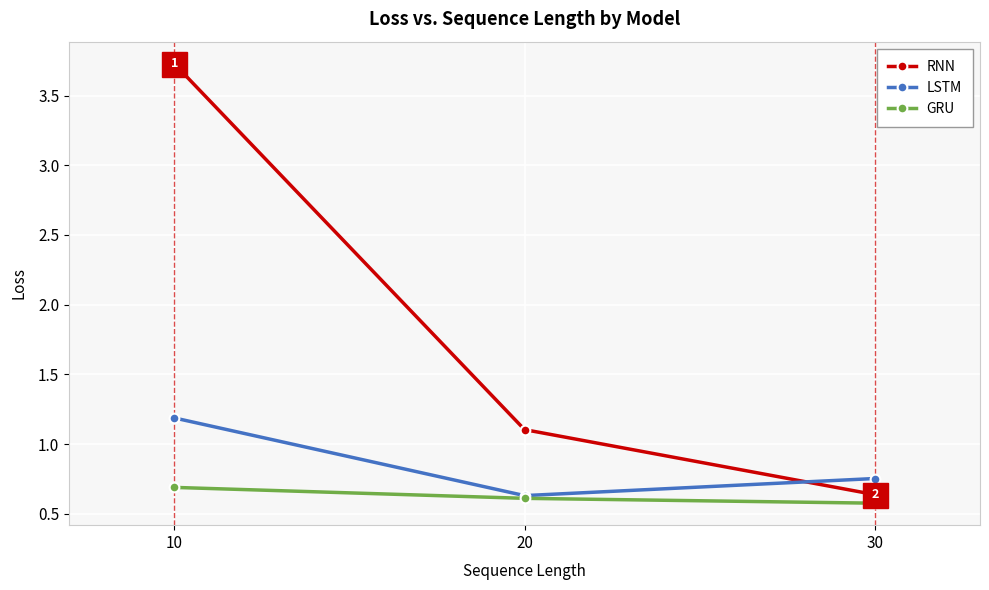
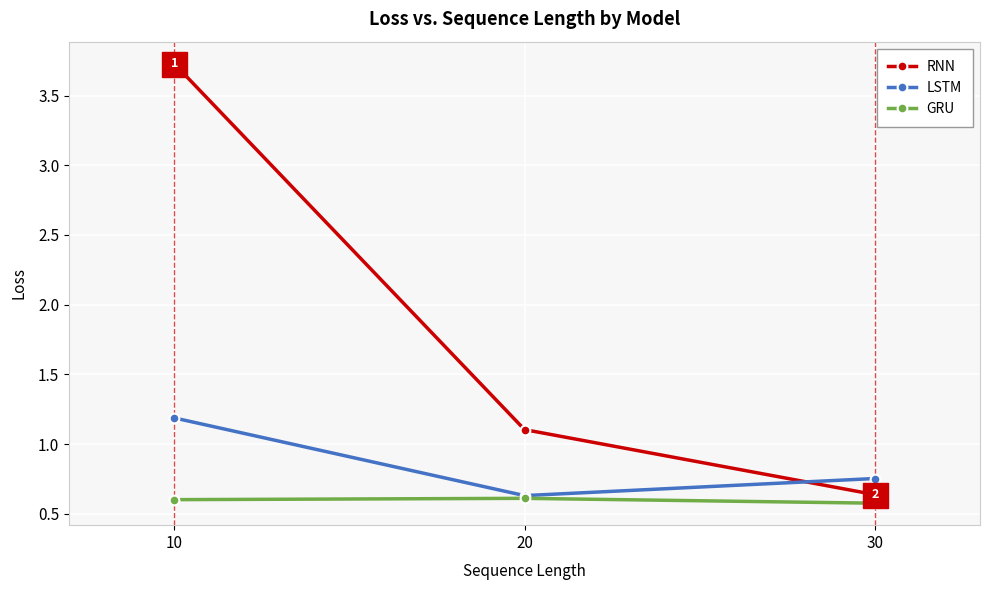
GRU, 10: 0.69 -> 0.60
